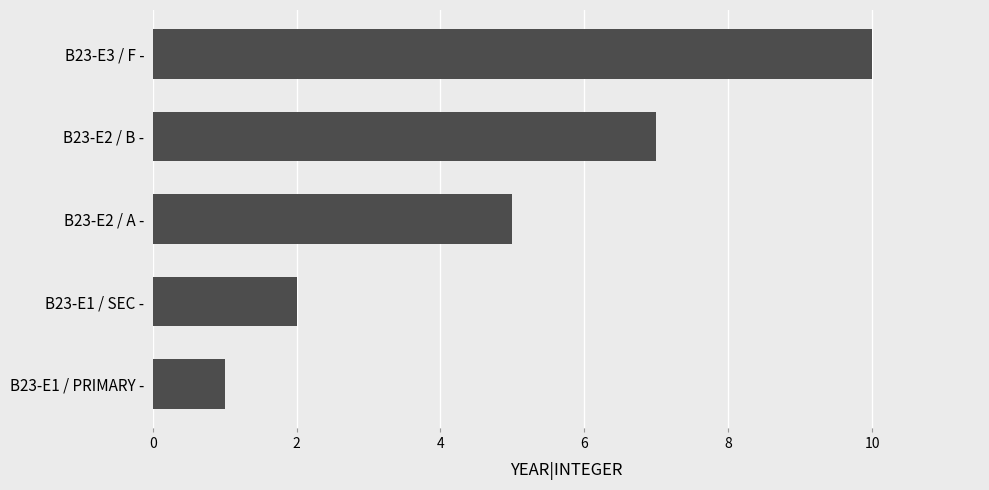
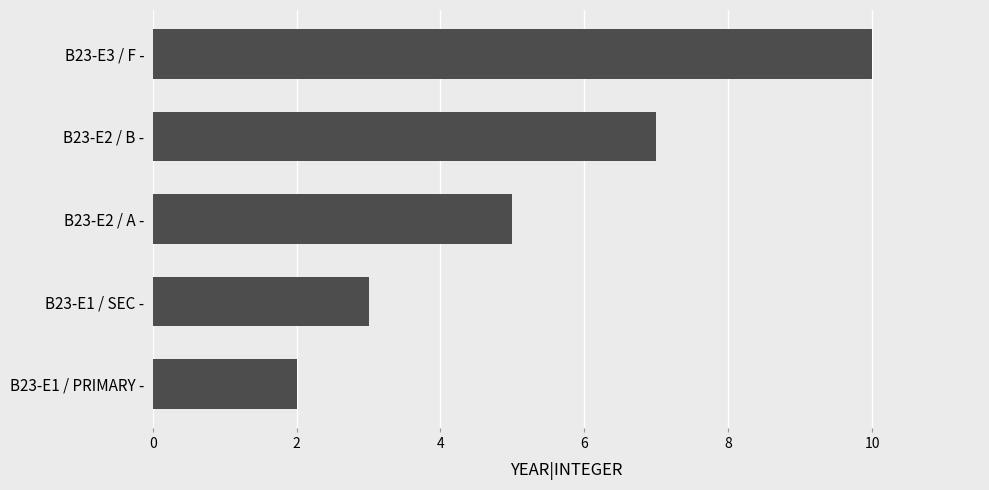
B23-E1 / SEC -: 2 -> 3
B23-E1 / PRIMARY -: 1 -> 2
